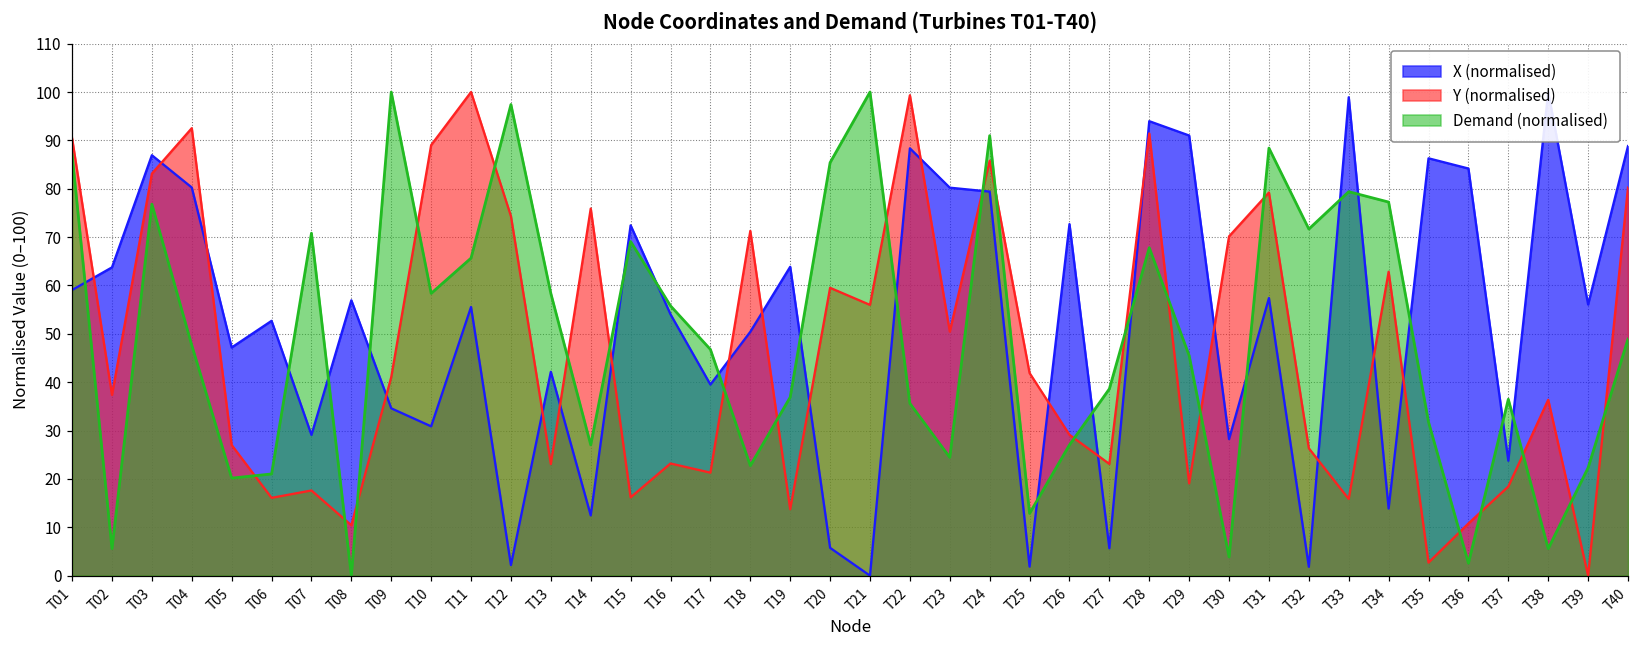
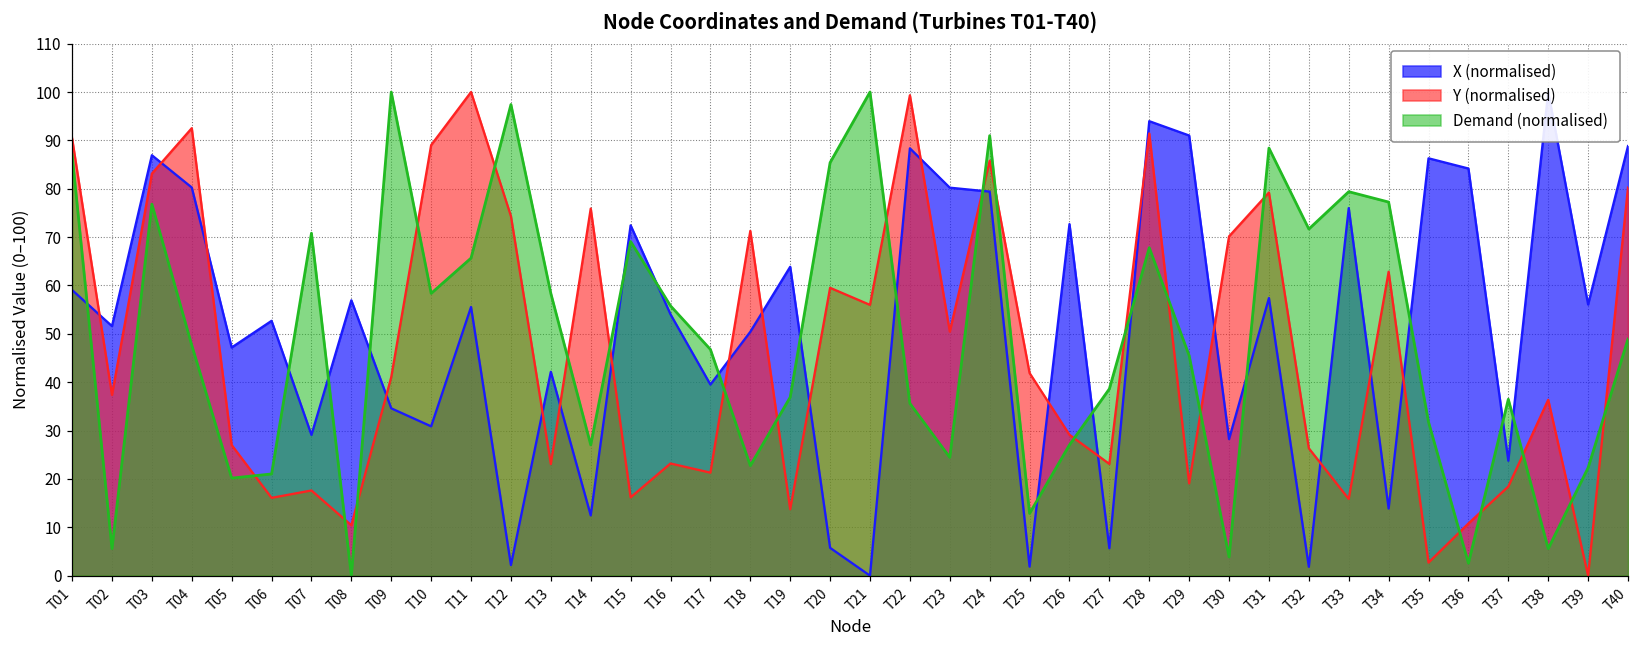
X (normalised), T02: 64 -> 52
X (normalised), T33: 99 -> 76
